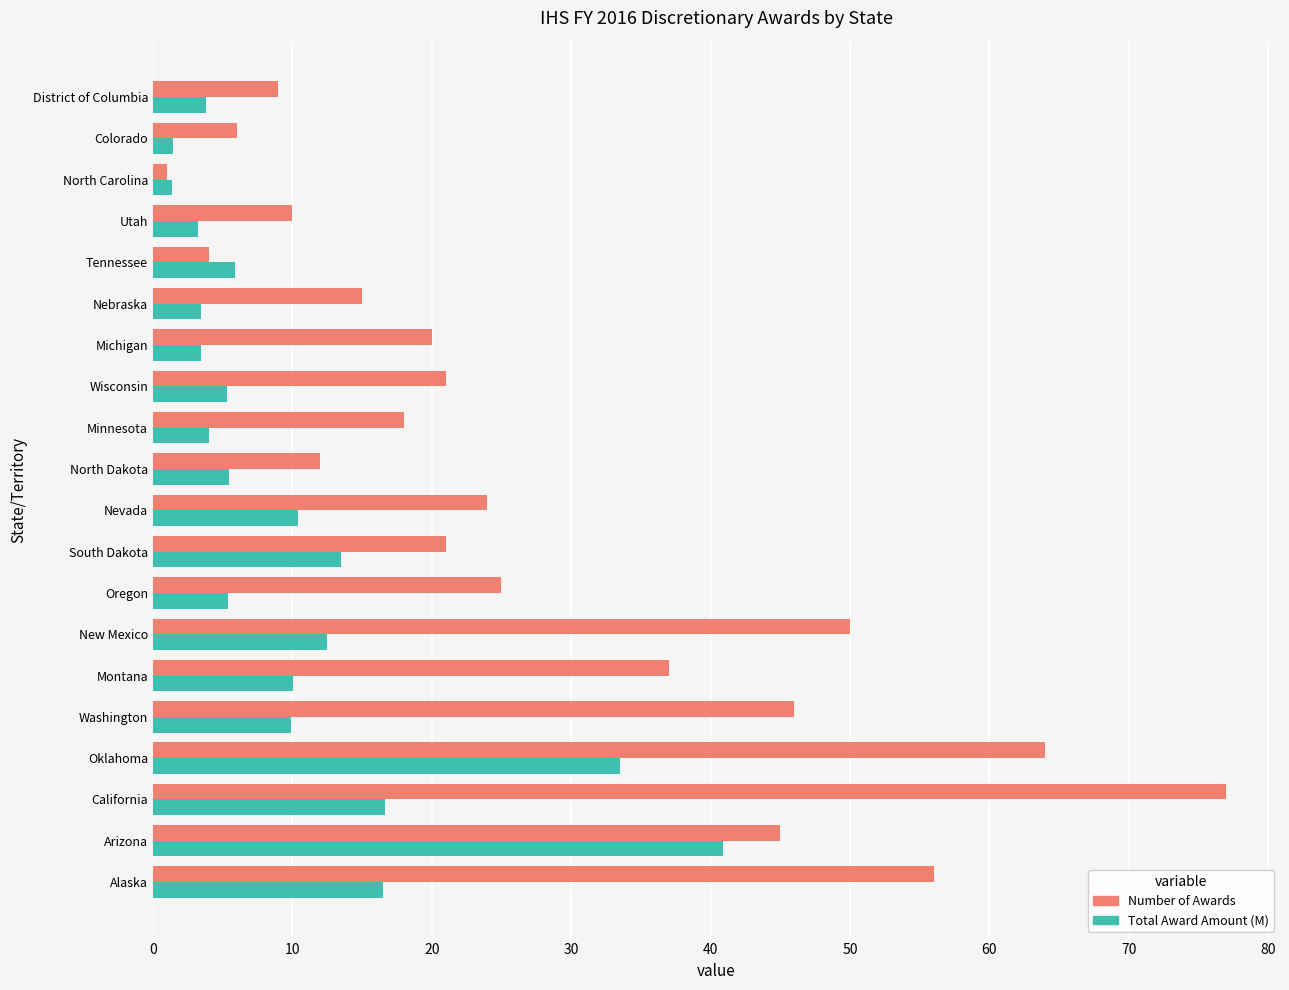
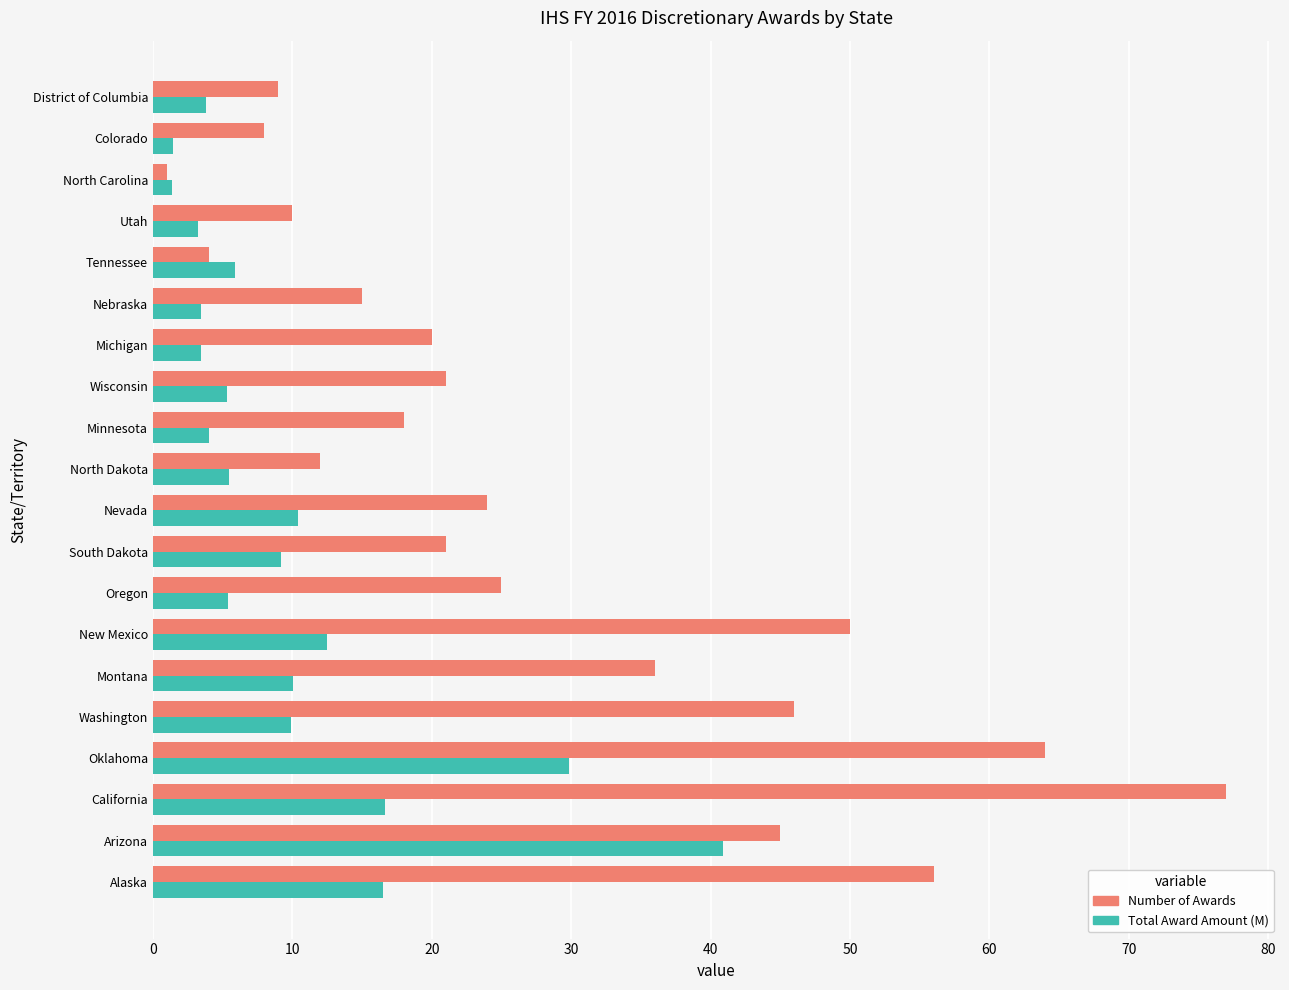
Number of Awards, Colorado: 6 -> 8
Total Award Amount (M), South Dakota: 13.5 -> 9.2
Number of Awards, Montana: 37 -> 36
Total Award Amount (M), Oklahoma: 33.5 -> 29.9
